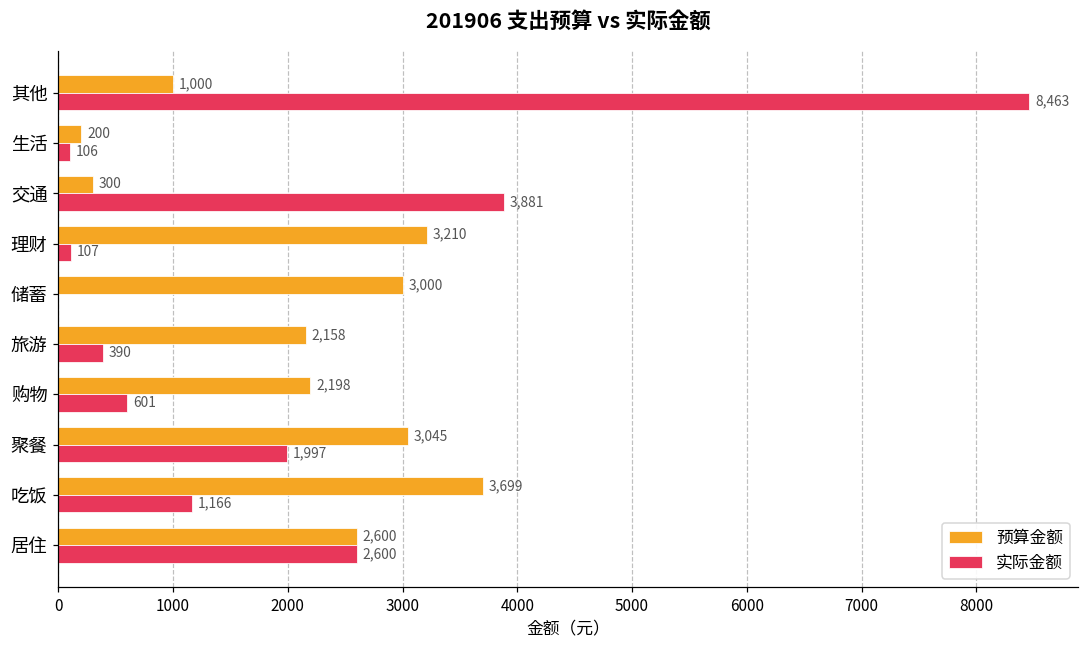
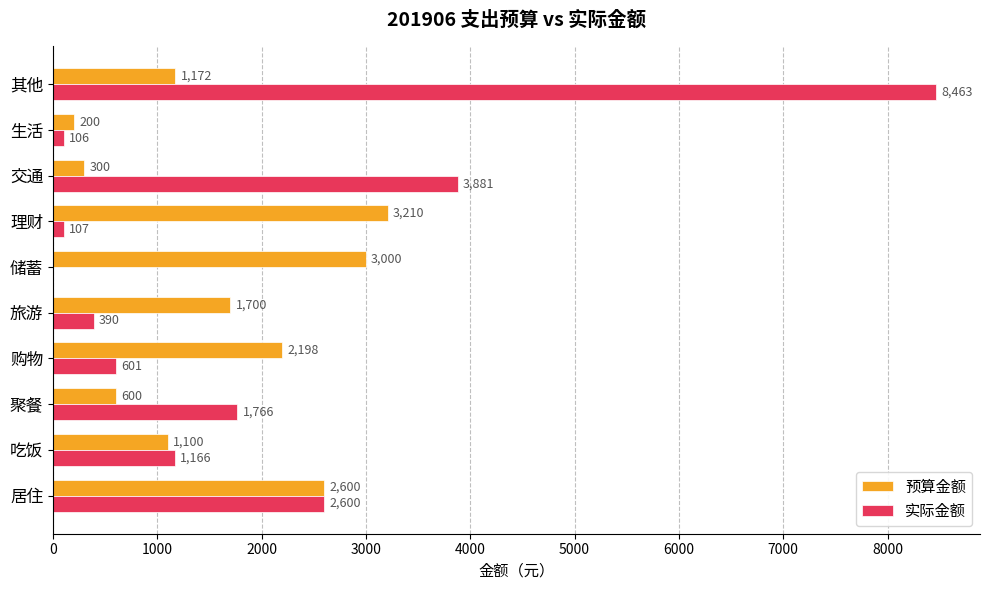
预算金额, 其他: 1,000 -> 1,172
预算金额, 旅游: 2,158 -> 1,700
预算金额, 聚餐: 3,045 -> 600
实际金额, 聚餐: 1,997 -> 1,766
预算金额, 吃饭: 3,699 -> 1,100
